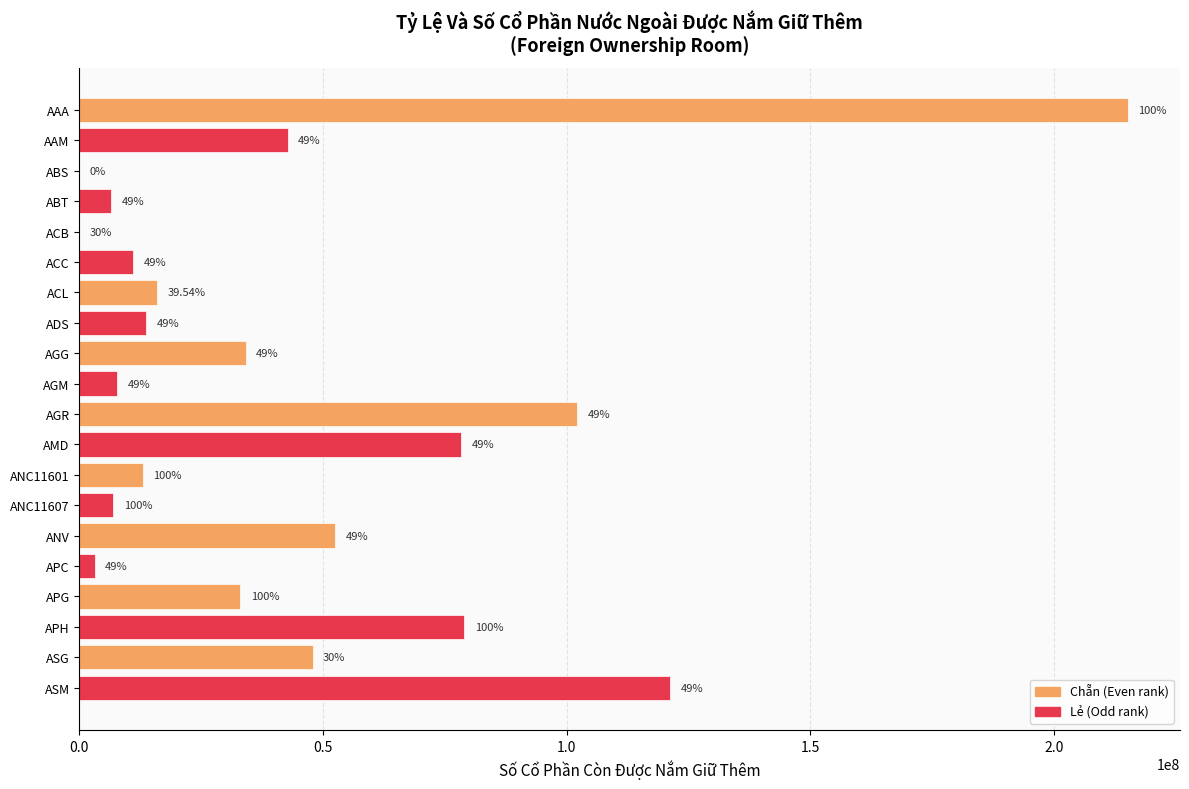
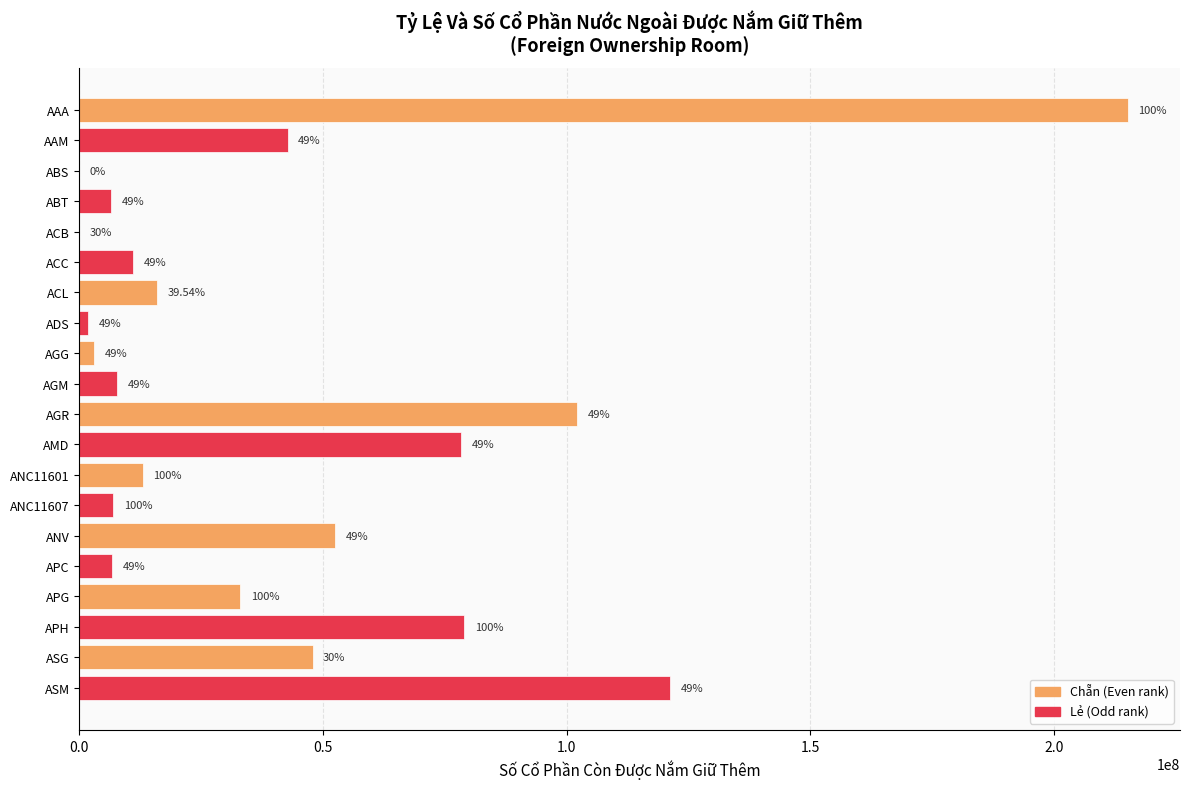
ADS: 14000000 -> 2000000
AGG: 34000000 -> 3000000
APC: 3000000 -> 7000000
